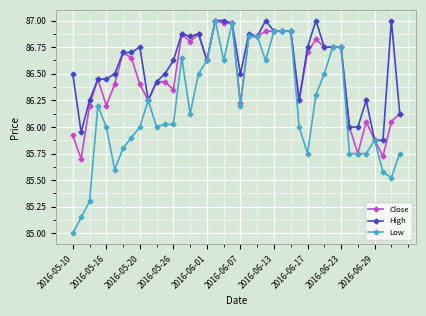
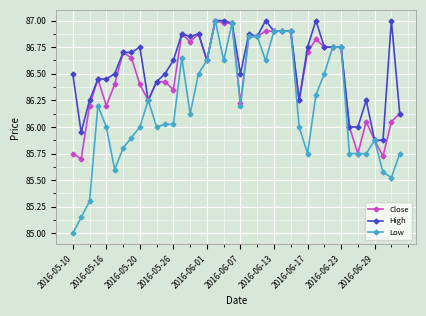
Close, 2016-05-10: 85.92 -> 85.75
